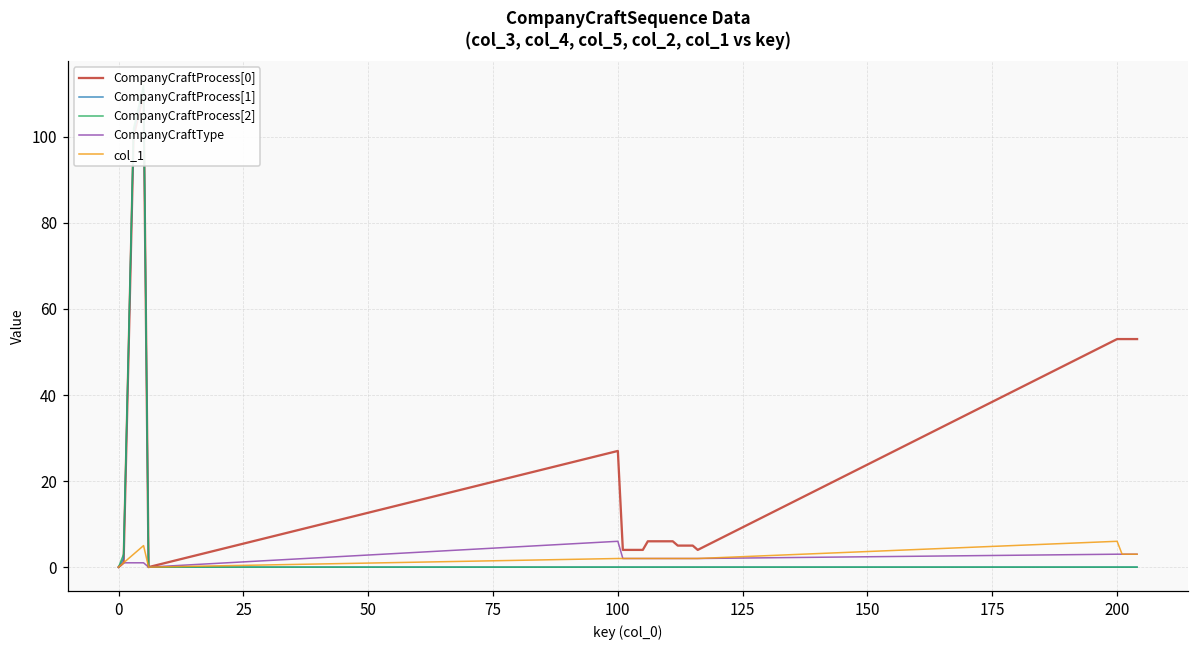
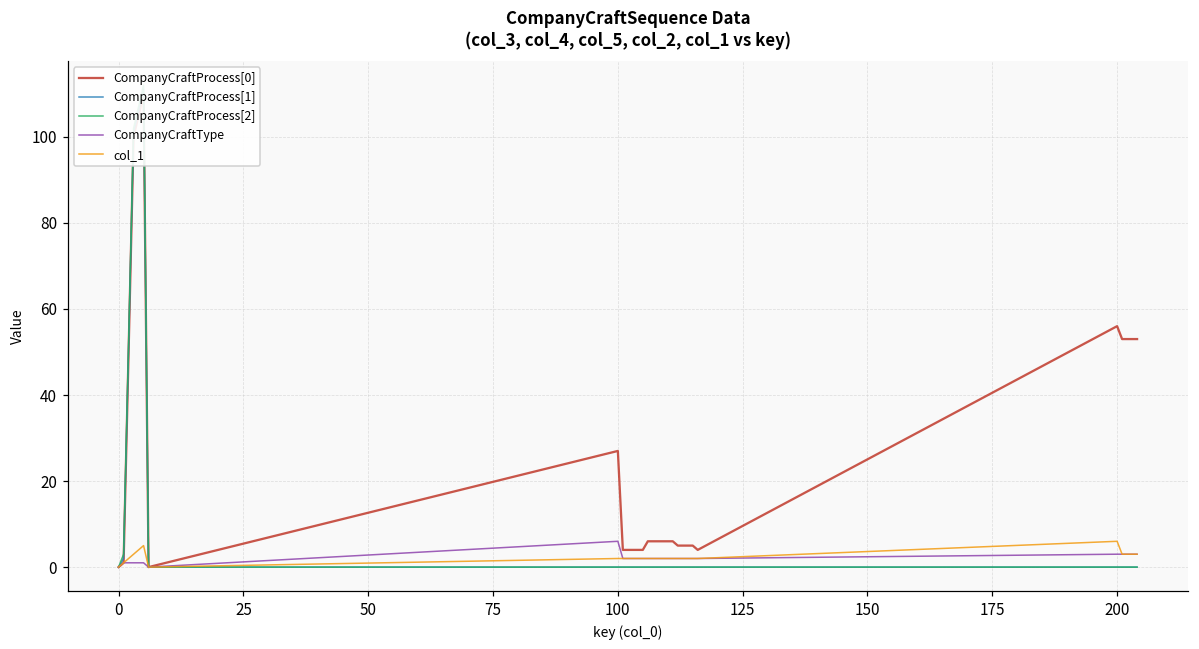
CompanyCraftProcess[0], 200: 53 -> 56
